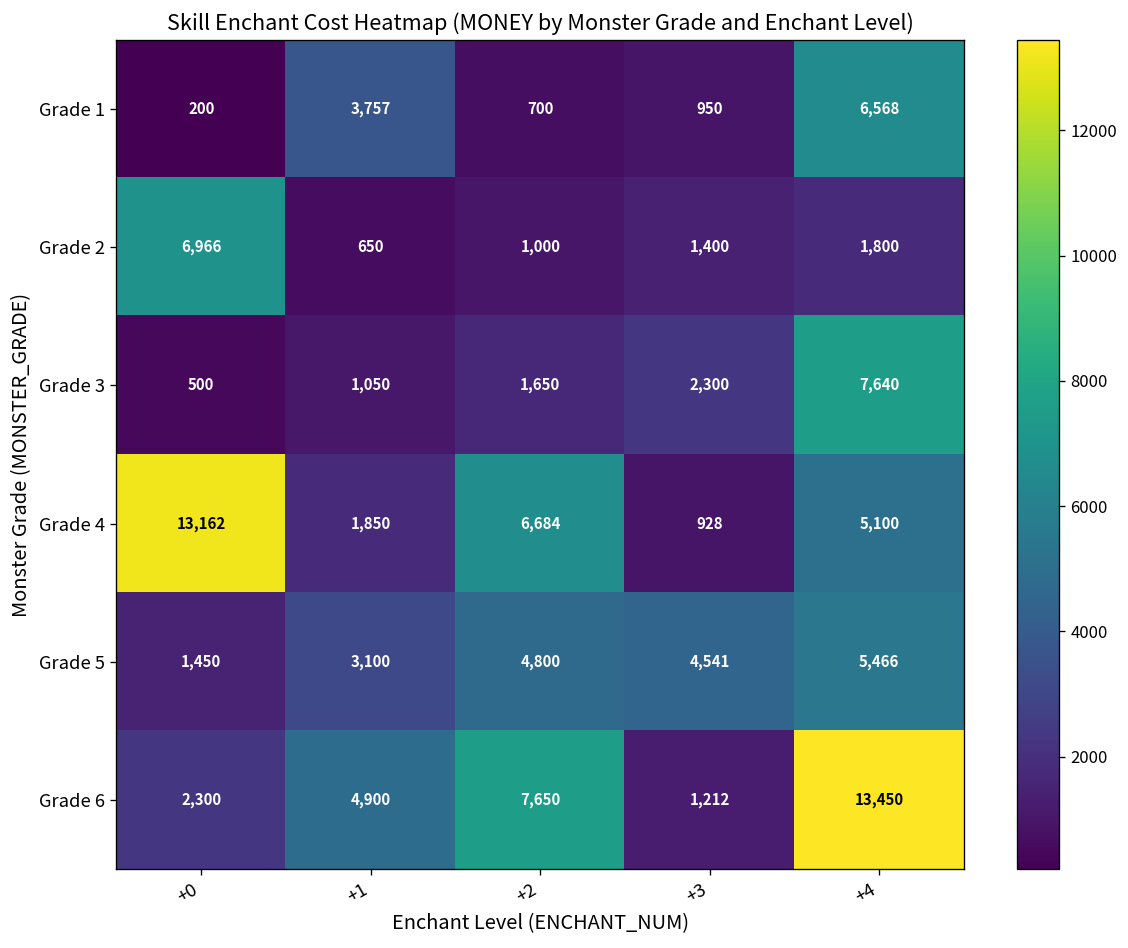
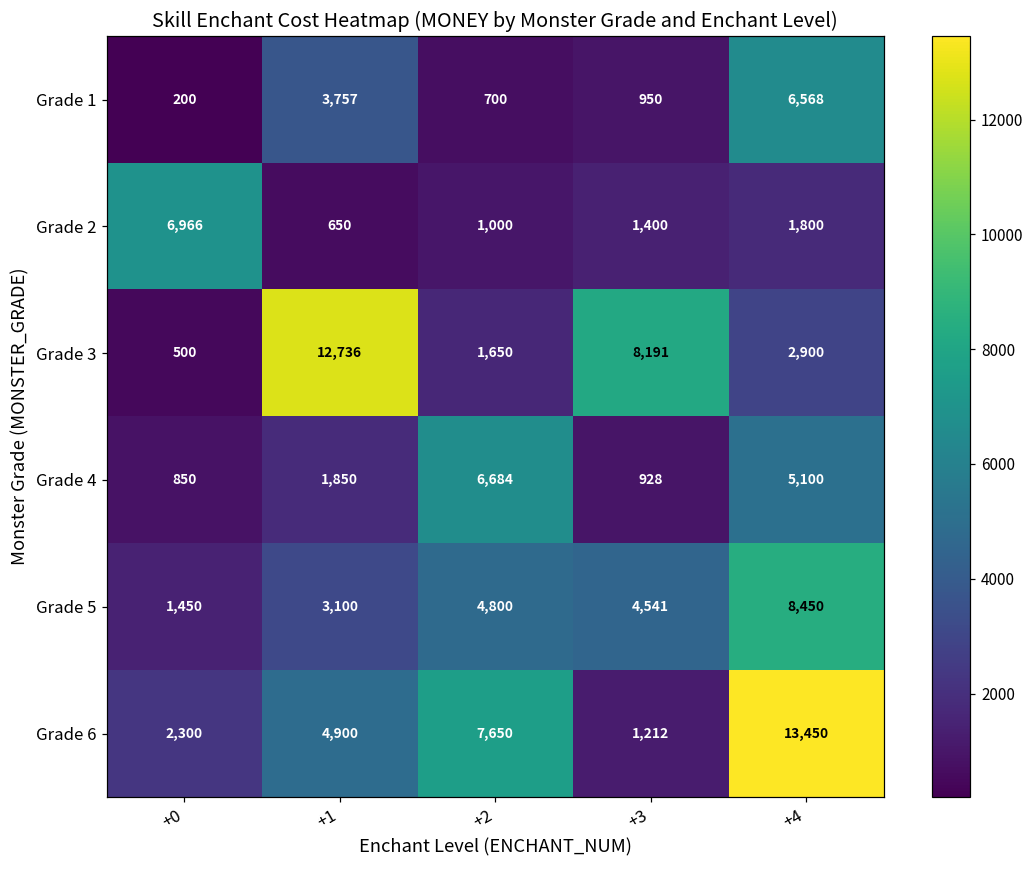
Grade 3, +1: 1,050 -> 12,736
Grade 3, +3: 2,300 -> 8,191
Grade 3, +4: 7,640 -> 2,900
Grade 4, +0: 13,162 -> 850
Grade 5, +4: 5,466 -> 8,450
